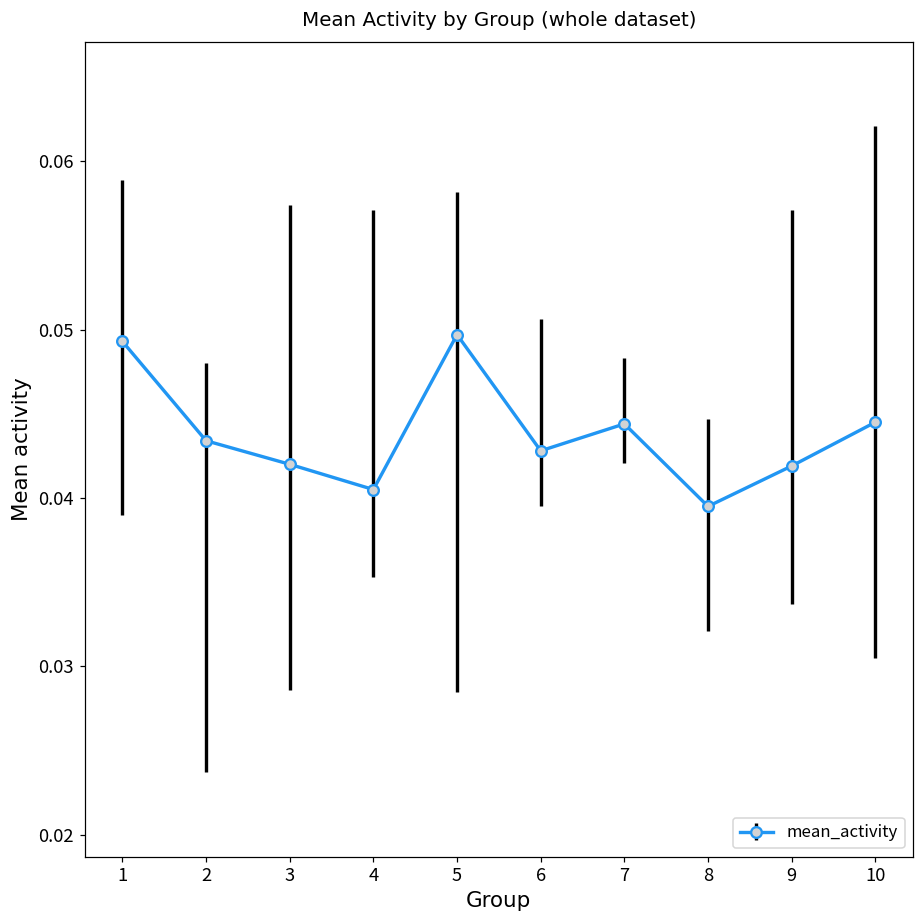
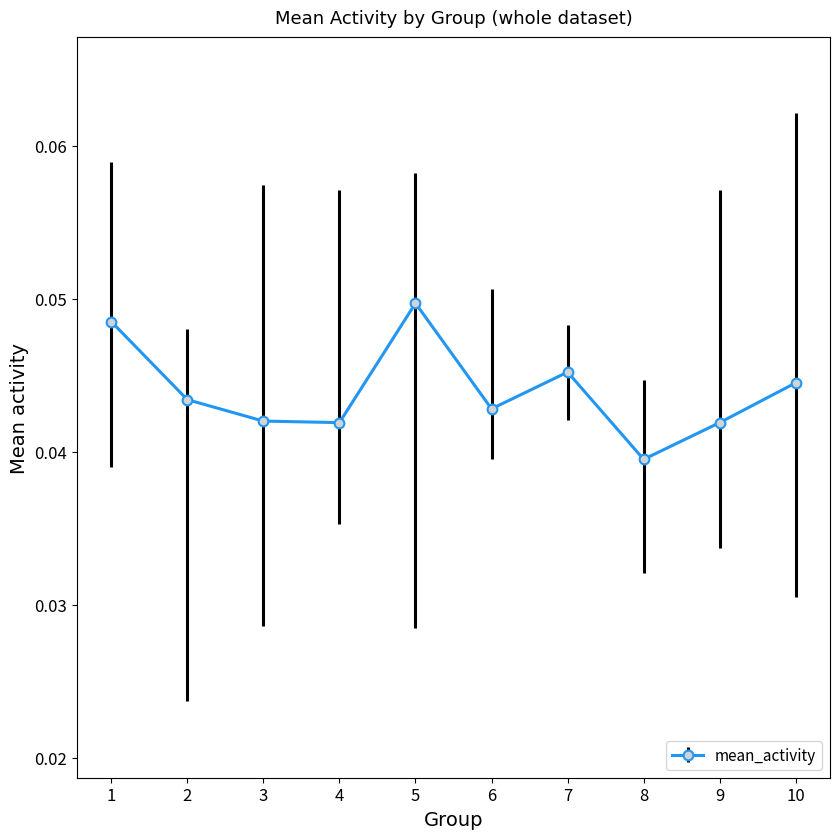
1: 0.0493 -> 0.0485
4: 0.0405 -> 0.0419
7: 0.0444 -> 0.0452
